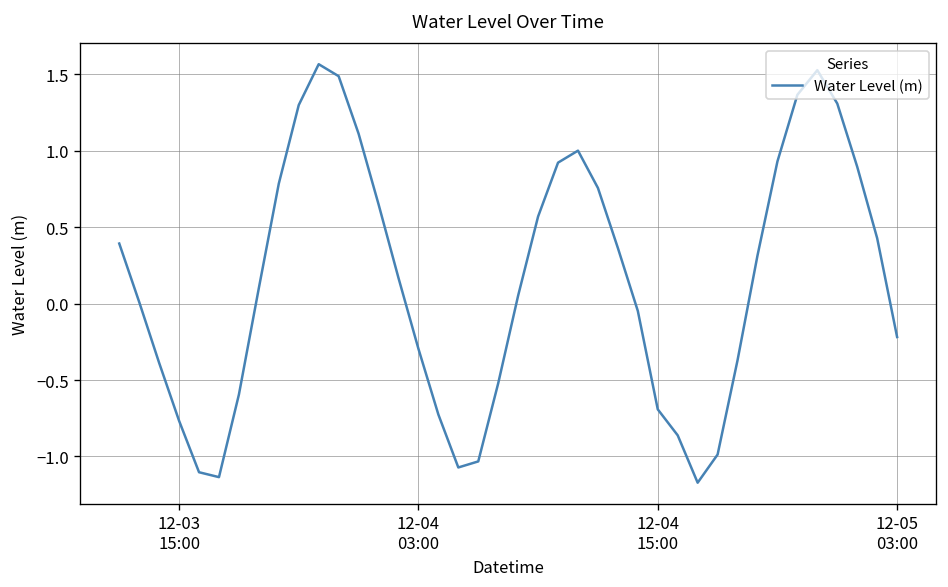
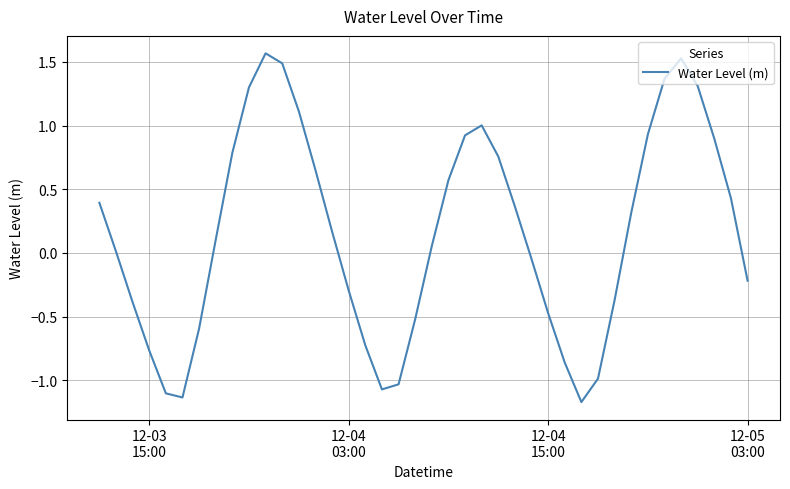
12-04 15:00: -0.69 -> -0.47
